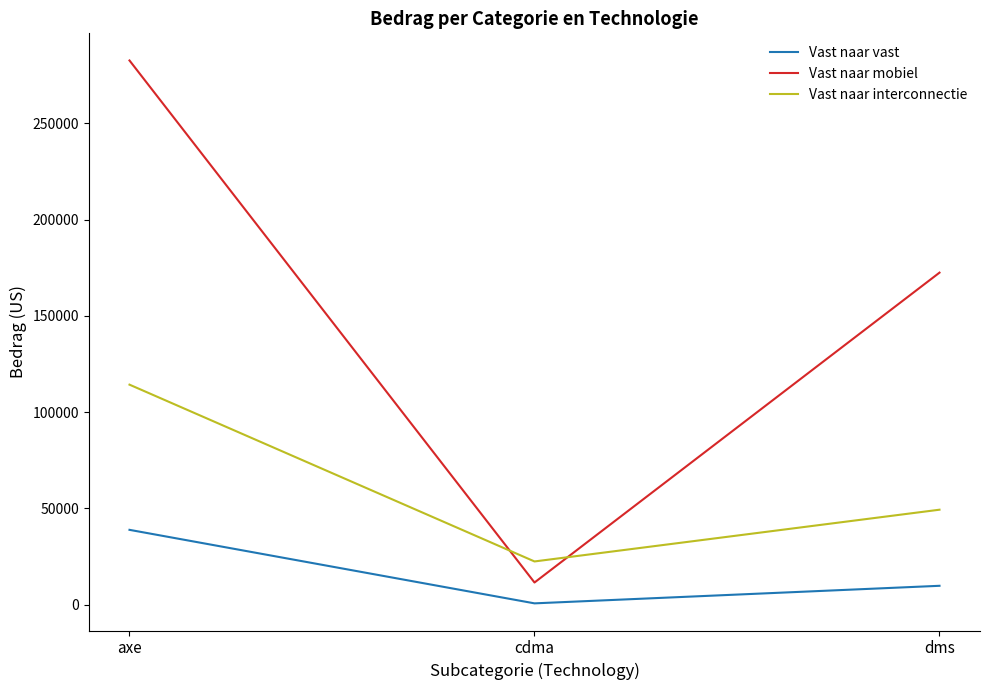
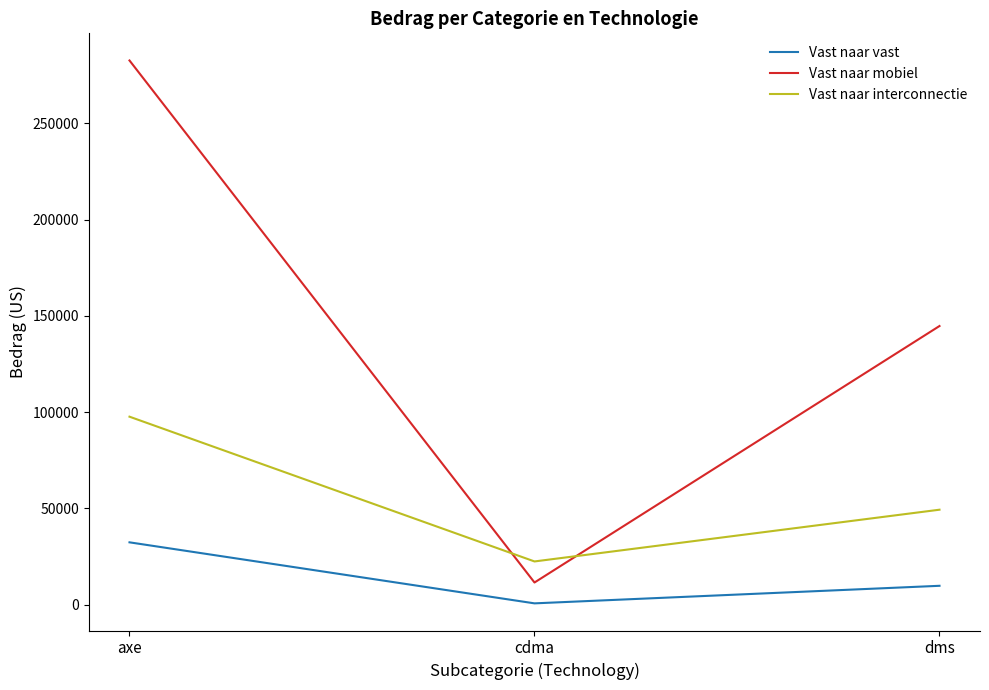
Vast naar vast, axe: 39000 -> 32000
Vast naar interconnectie, axe: 114000 -> 98000
Vast naar mobiel, dms: 172000 -> 145000
